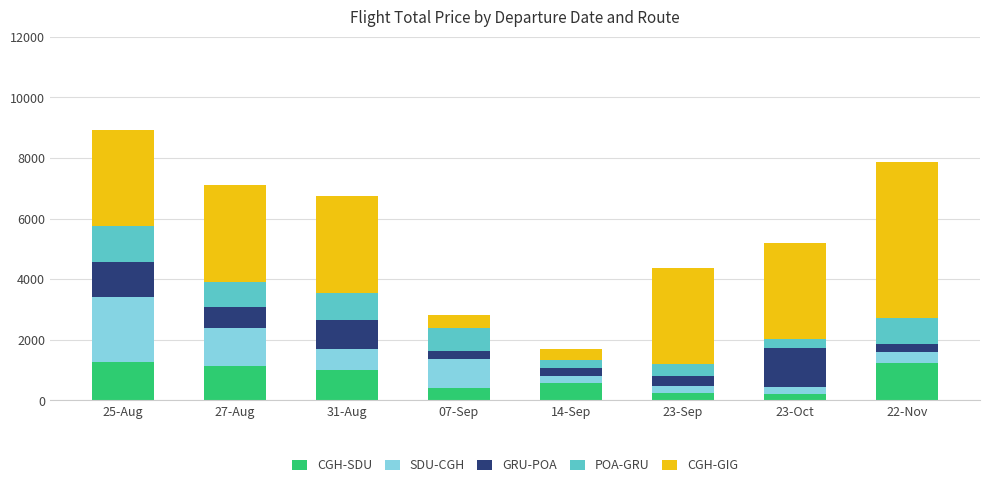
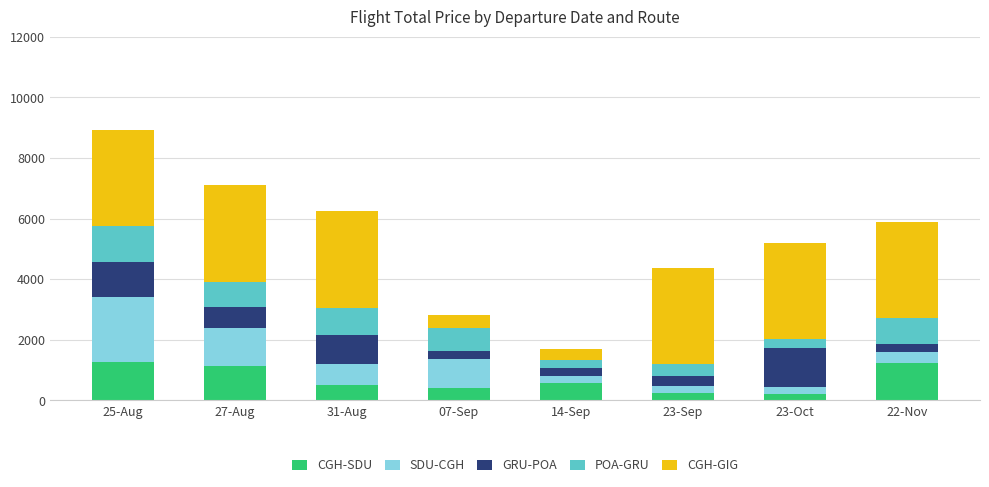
CGH-SDU, 31-Aug: 1000 -> 500
CGH-GIG, 22-Nov: 5200 -> 3200
